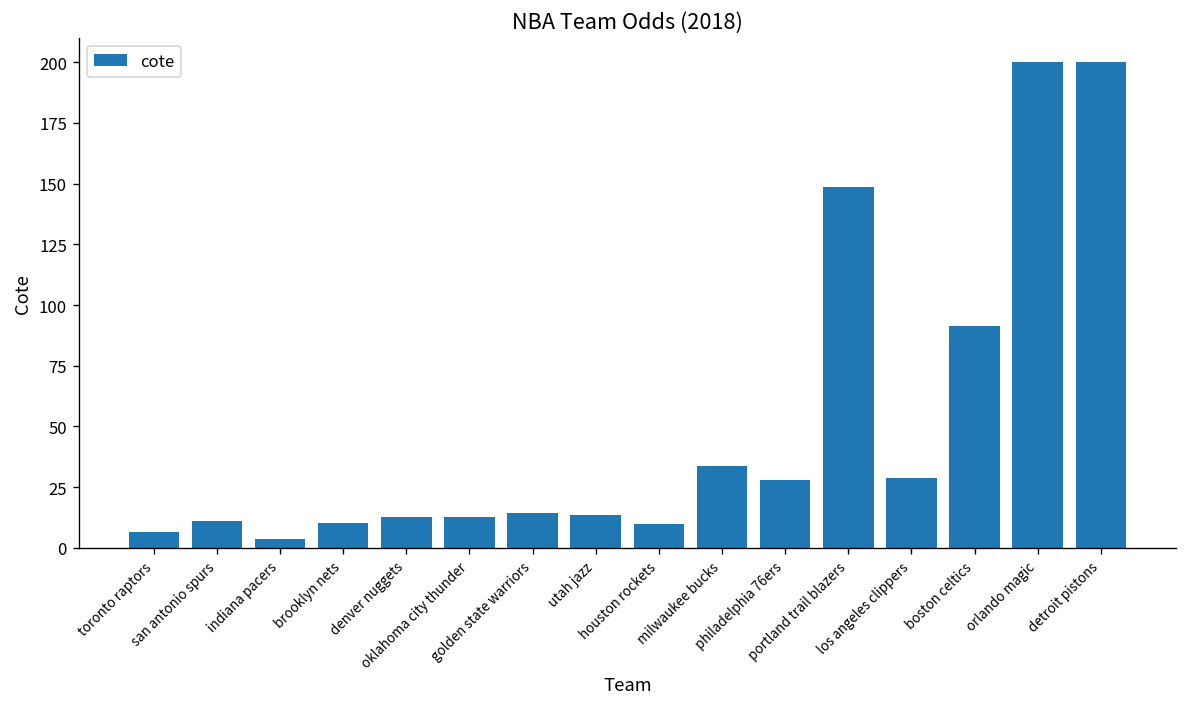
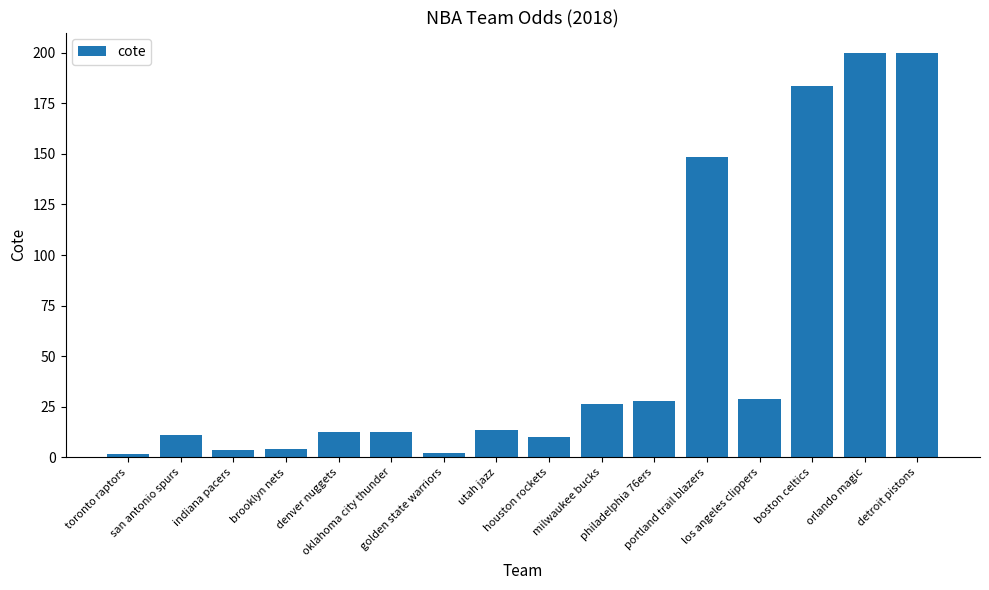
toronto raptors: 7 -> 2
brooklyn nets: 10 -> 4
golden state warriors: 14 -> 2
milwaukee bucks: 34 -> 26
boston celtics: 91 -> 184
